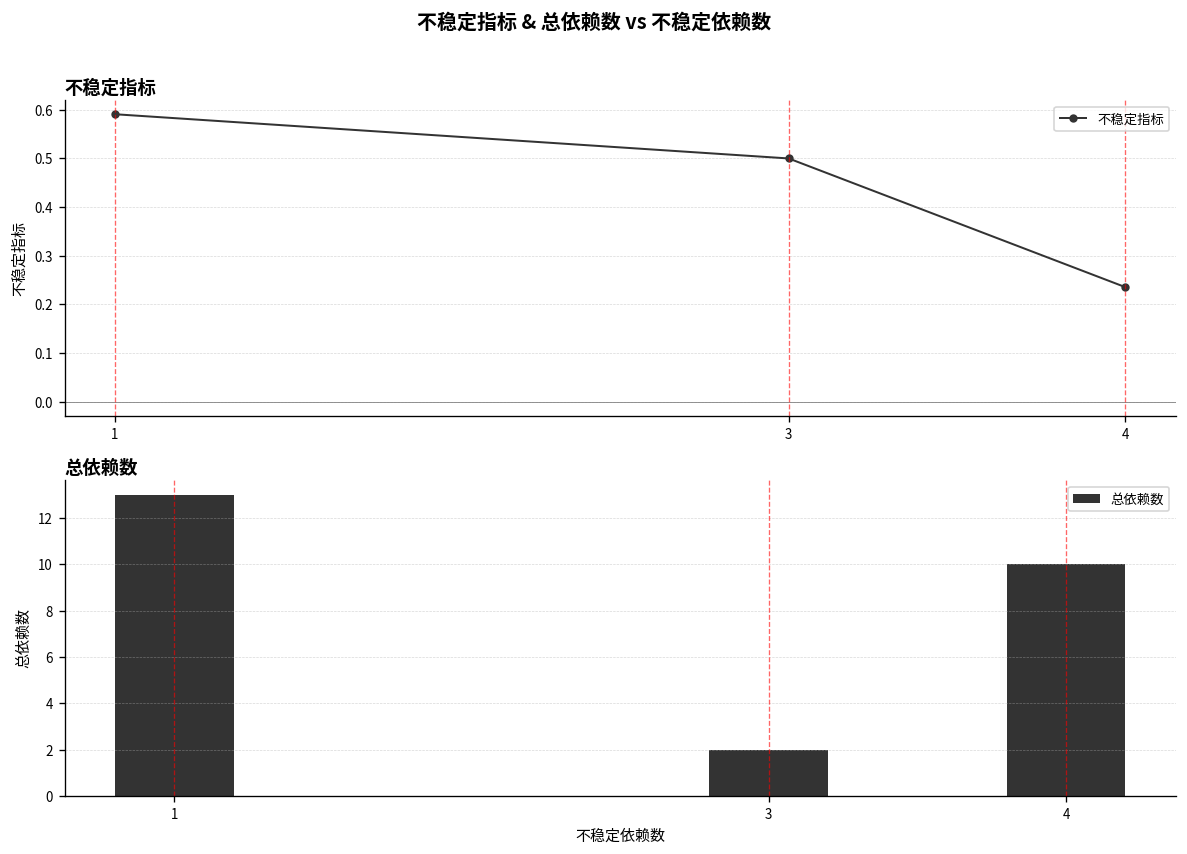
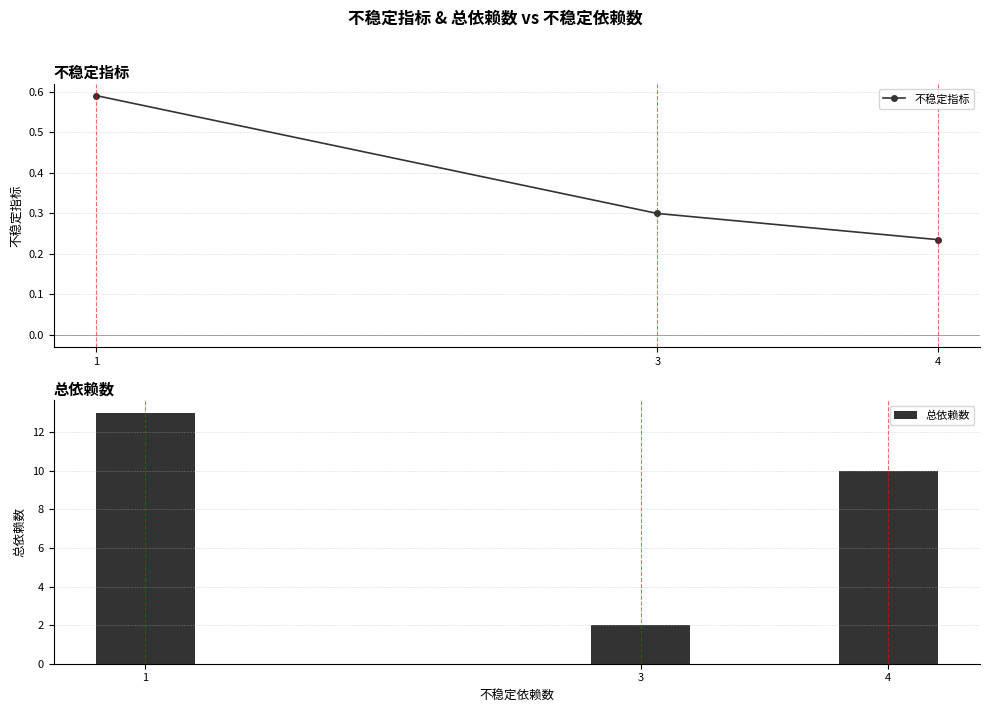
不稳定指标, 3: 0.5 -> 0.3
